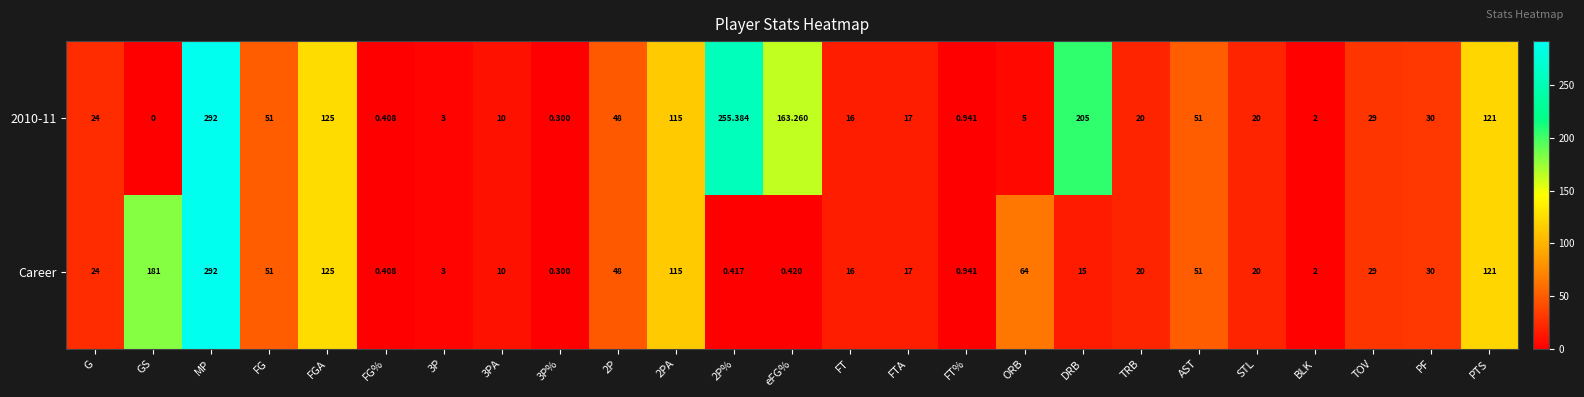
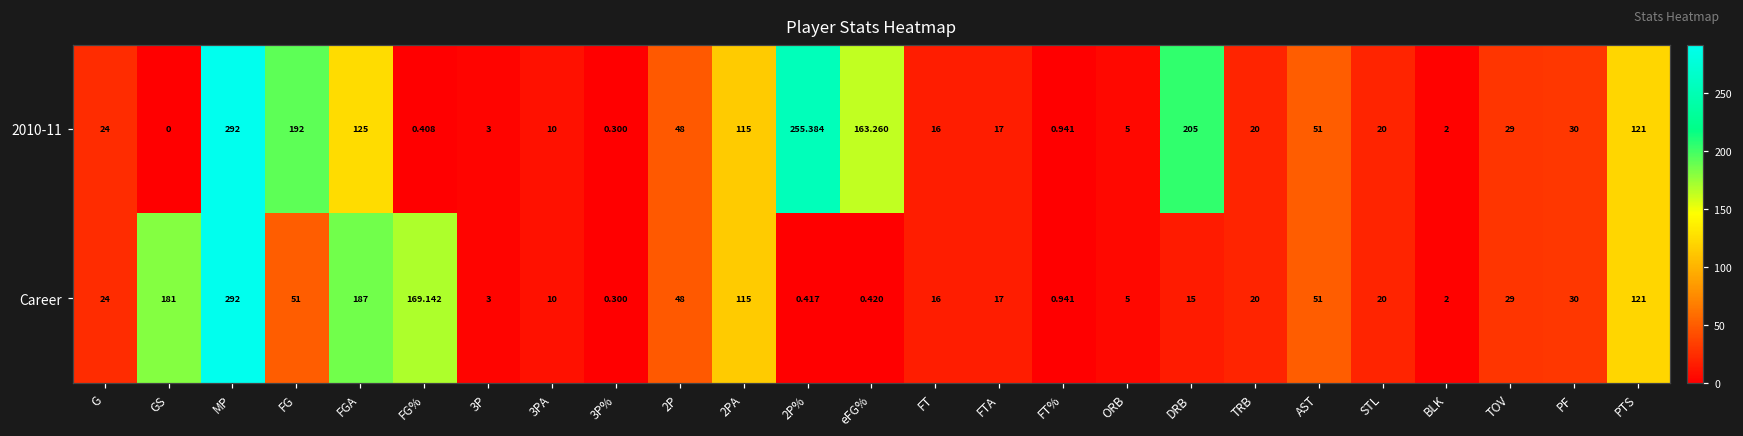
2010-11, FG: 51 -> 192
Career, FGA: 125 -> 187
Career, FG%: 0.408 -> 169.142
Career, ORB: 64 -> 5
